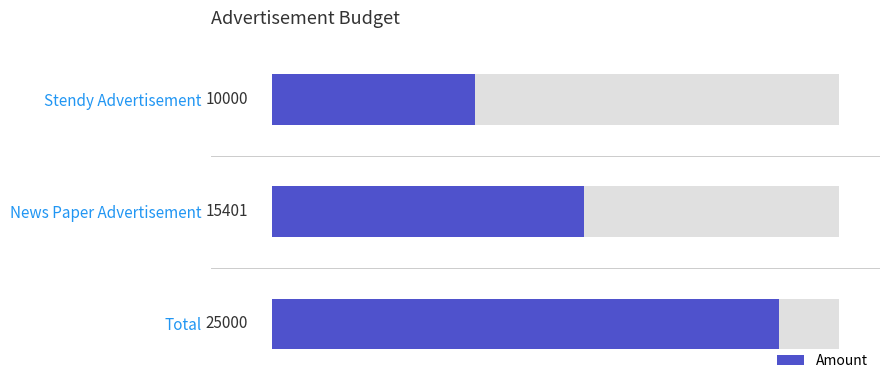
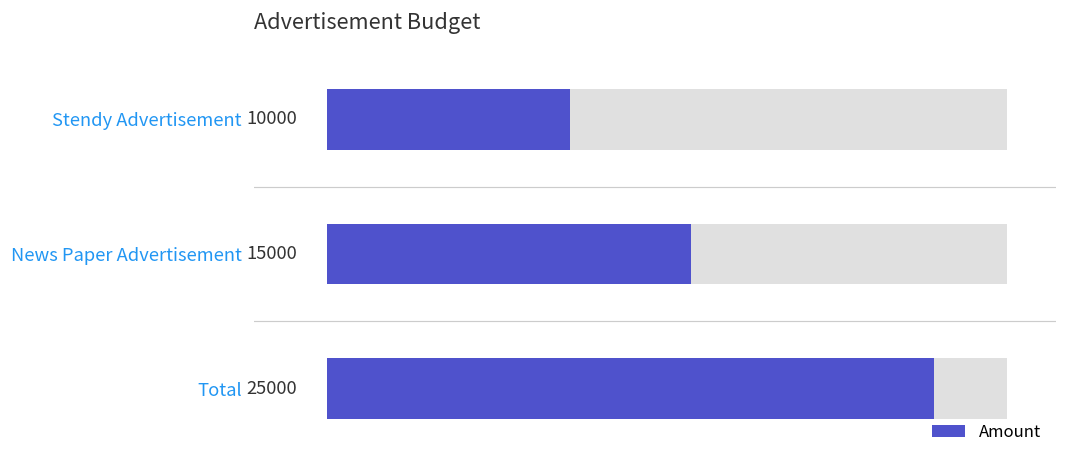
Amount, News Paper Advertisement: 15401 -> 15000
